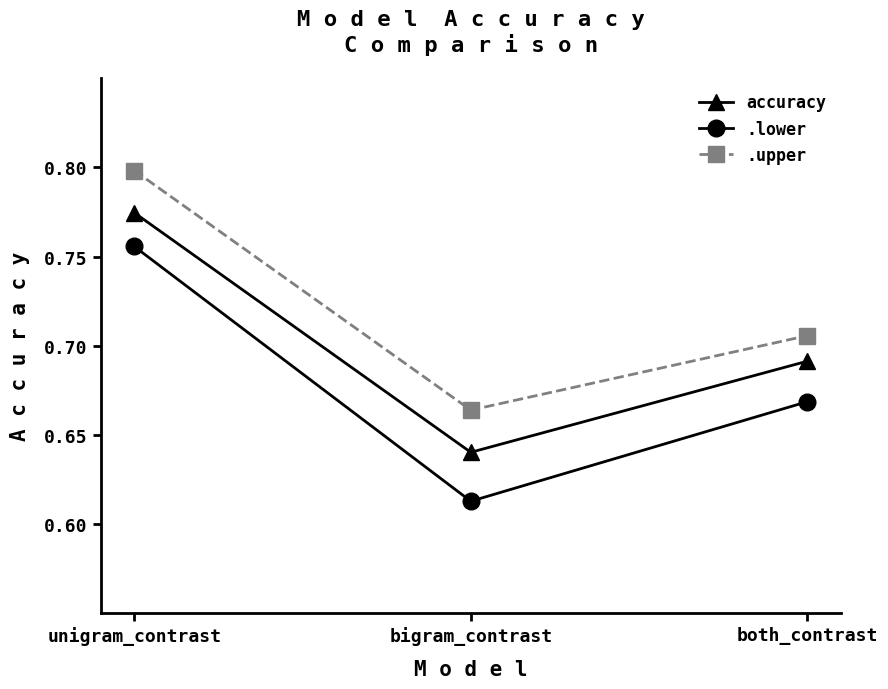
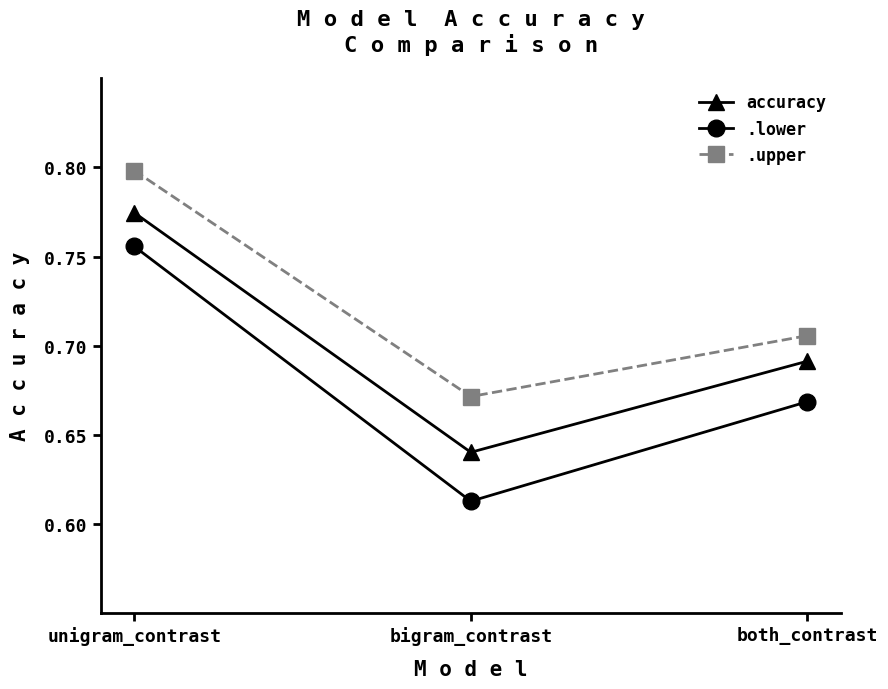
.upper, bigram_contrast: 0.664 -> 0.671
